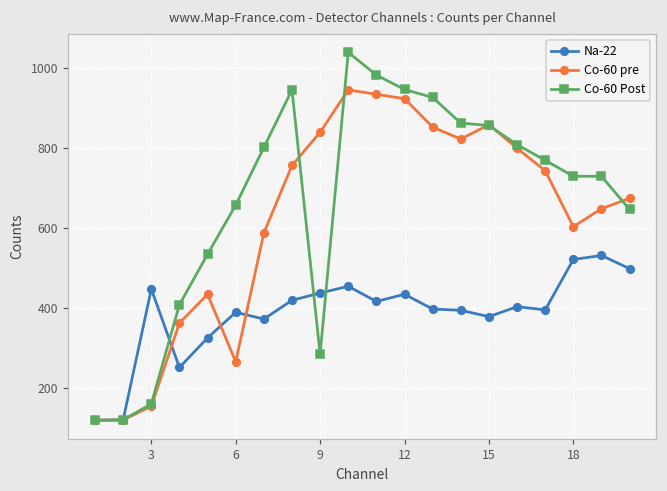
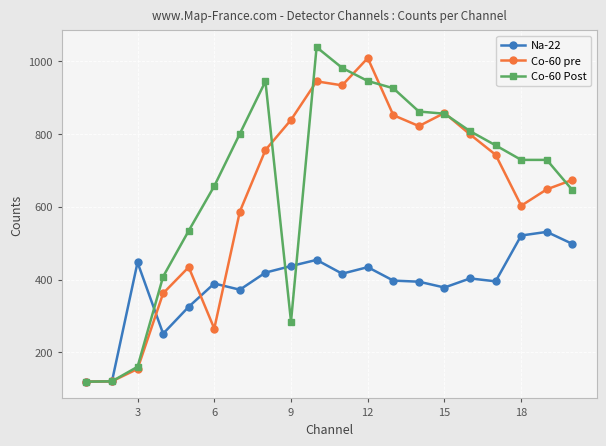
Co-60 pre, 12: 920 -> 1010
